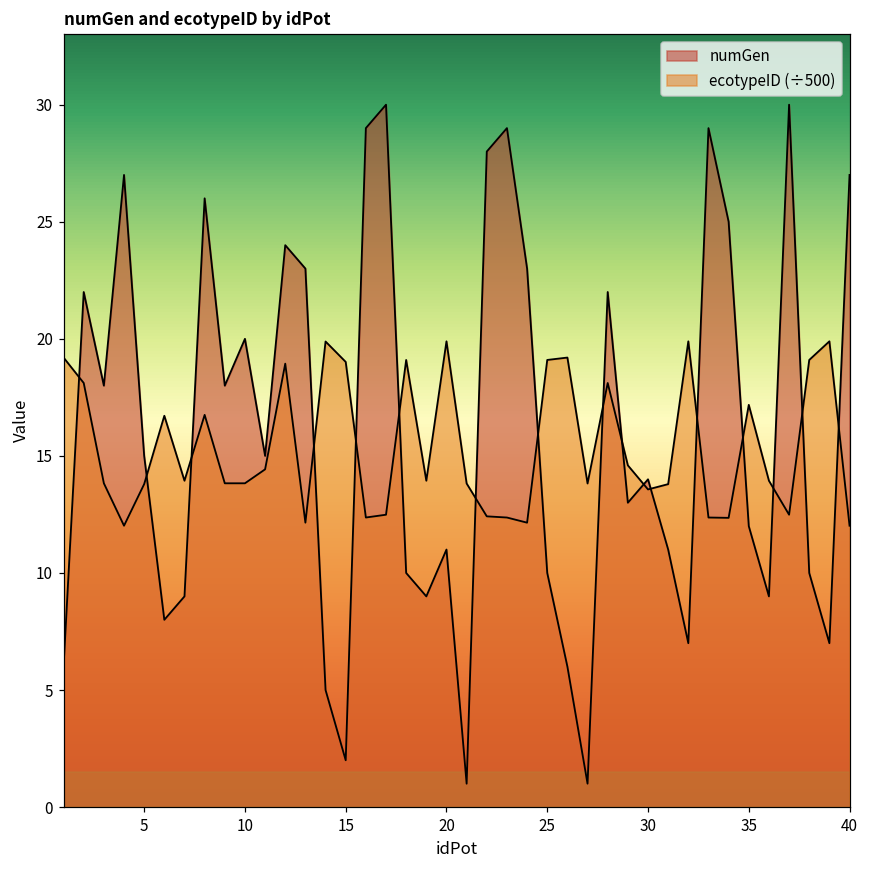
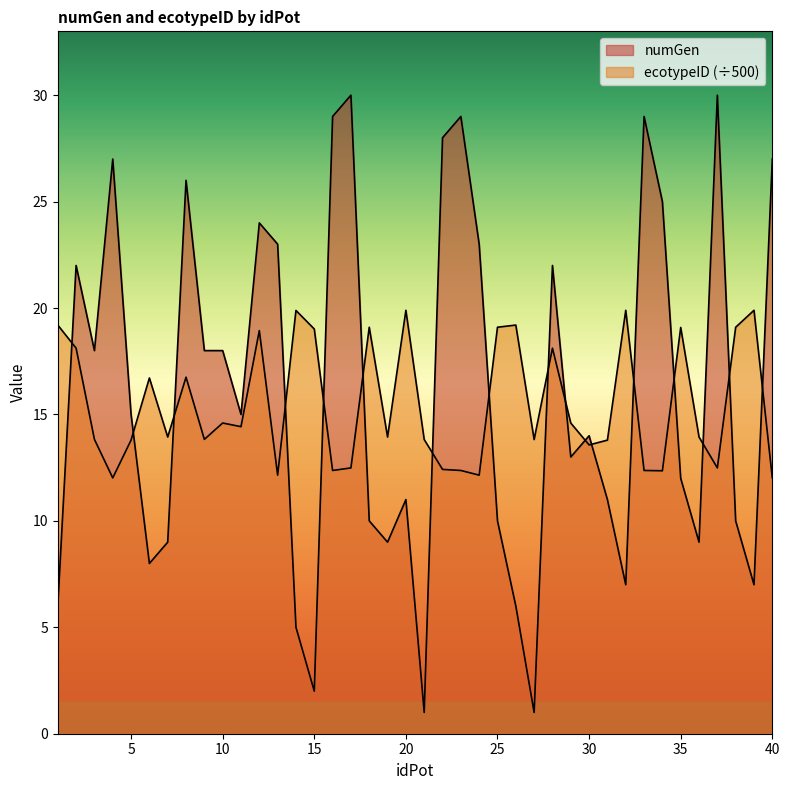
numGen, 10: 20 -> 18
ecotypeID (÷500), 10: 13.8 -> 14.6
ecotypeID (÷500), 35: 17.2 -> 19.1
